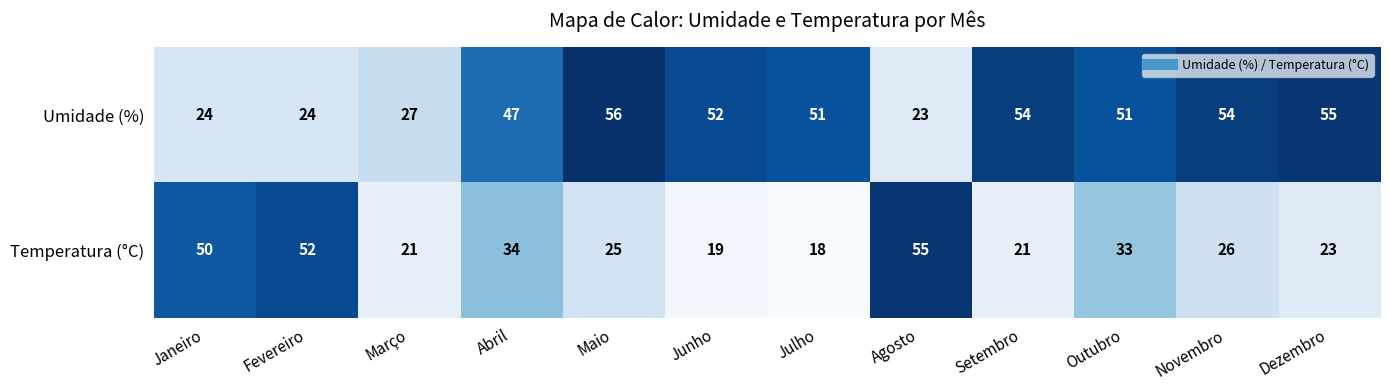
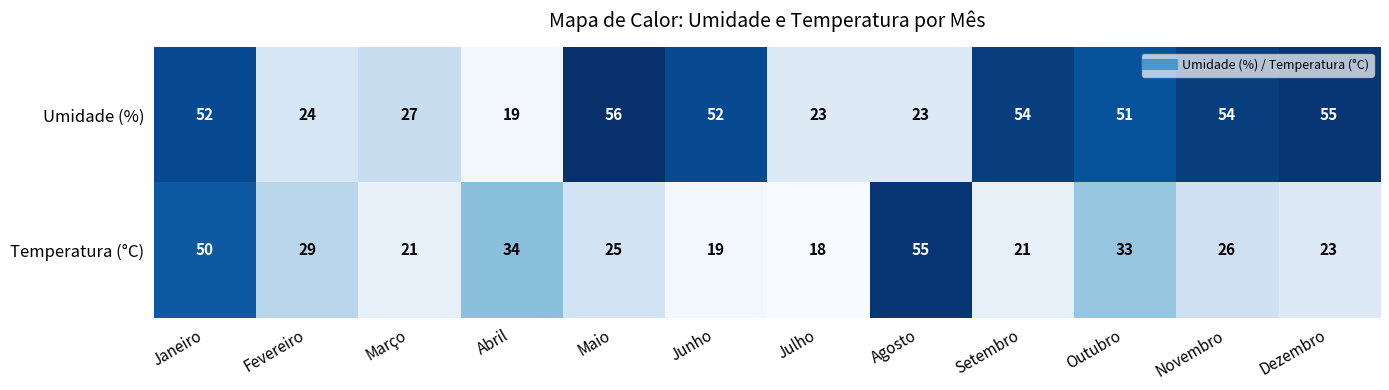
Umidade (%), Janeiro: 24 -> 52
Umidade (%), Abril: 47 -> 19
Umidade (%), Julho: 51 -> 23
Temperatura (°C), Fevereiro: 52 -> 29
